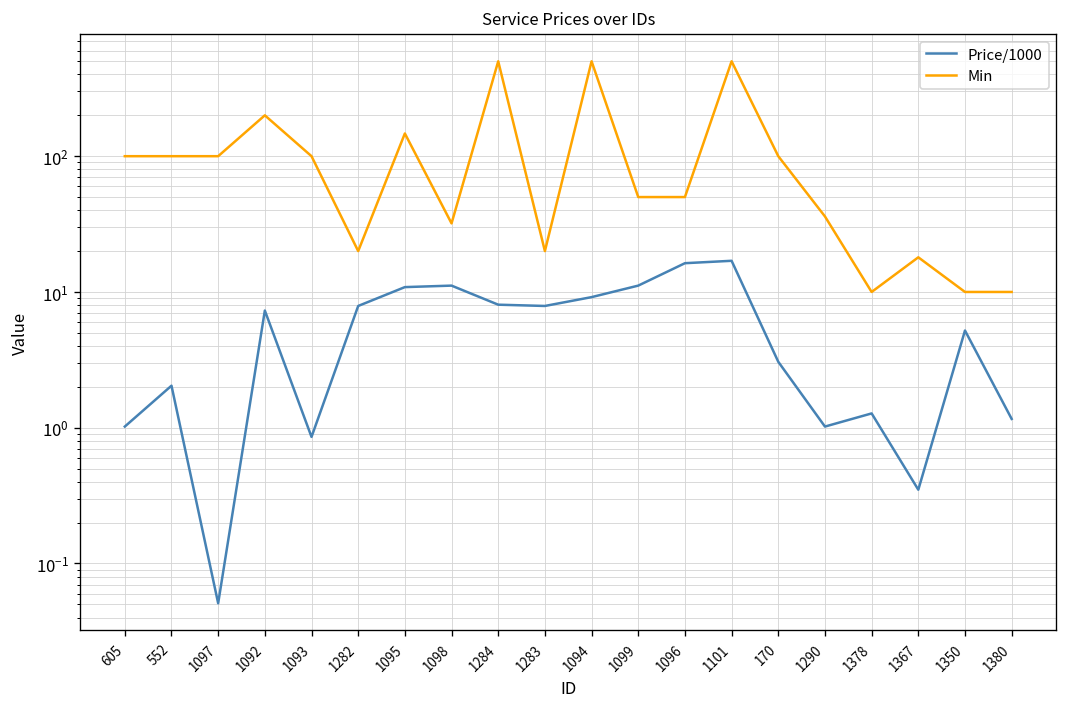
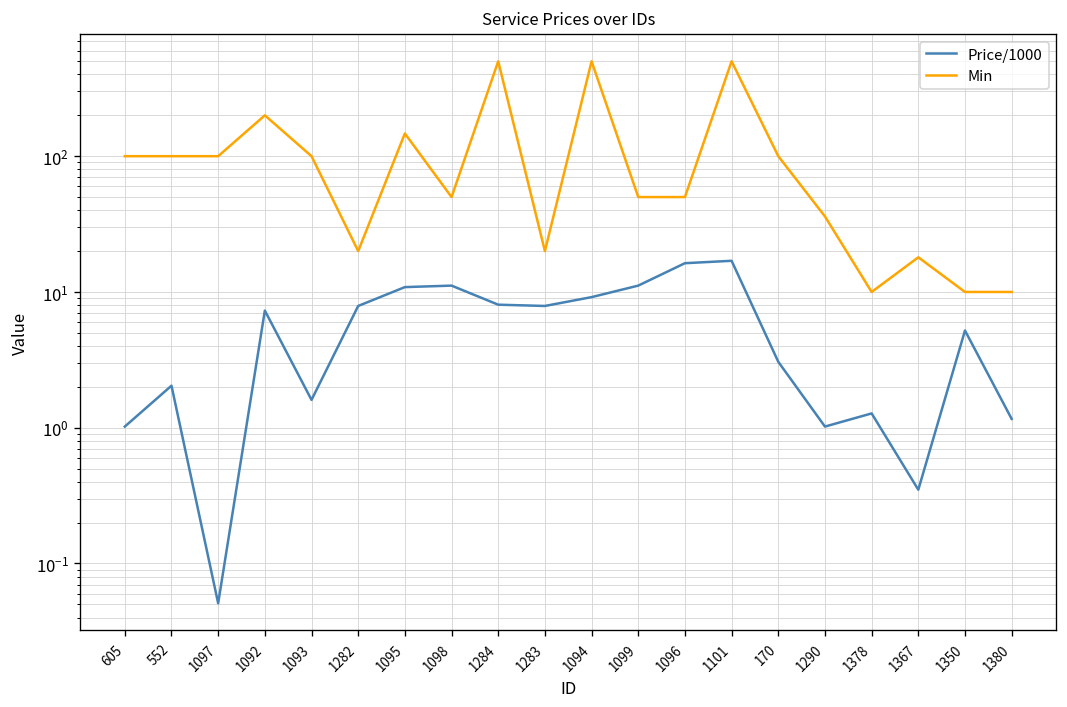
Price/1000, 1093: 0.9 -> 1.6
Min, 1098: 32 -> 50
